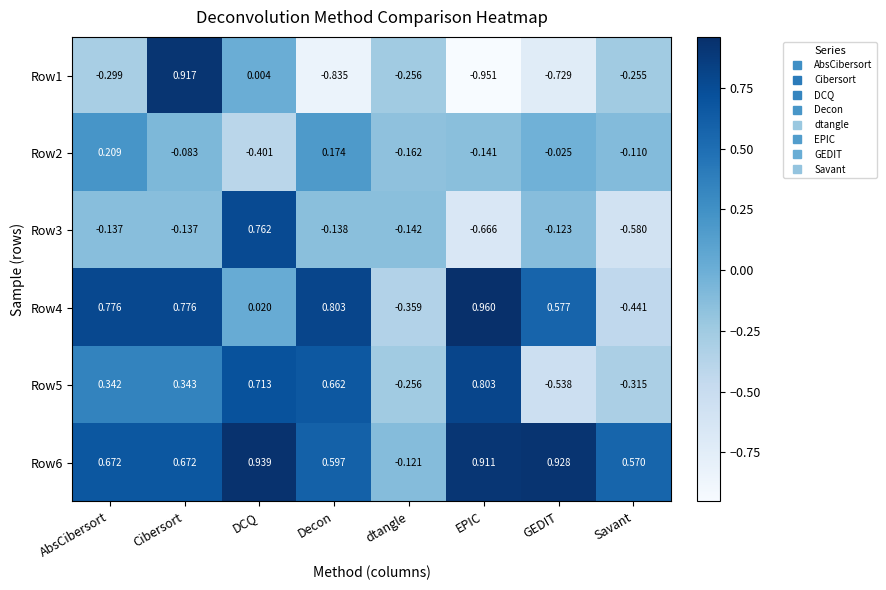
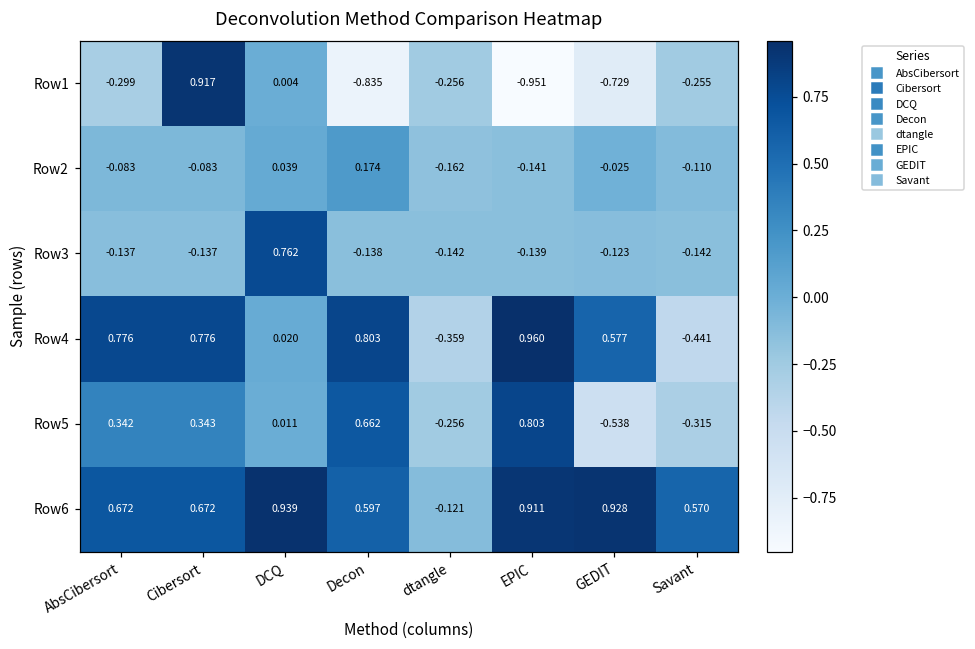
Row2, AbsCibersort: 0.209 -> -0.083
Row2, DCQ: -0.401 -> 0.039
Row3, EPIC: -0.666 -> -0.139
Row3, Savant: -0.580 -> -0.142
Row5, DCQ: 0.713 -> 0.011
